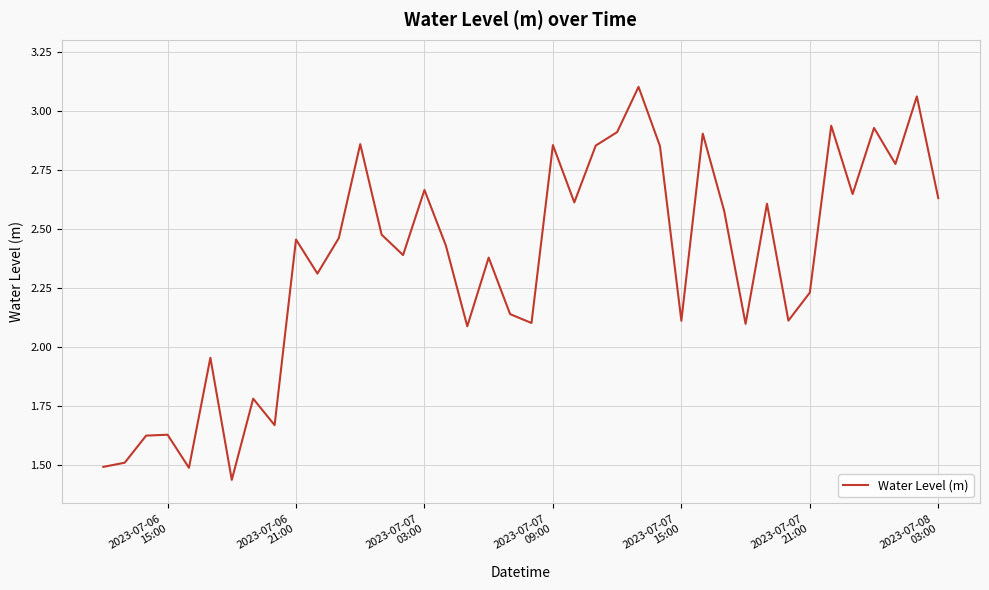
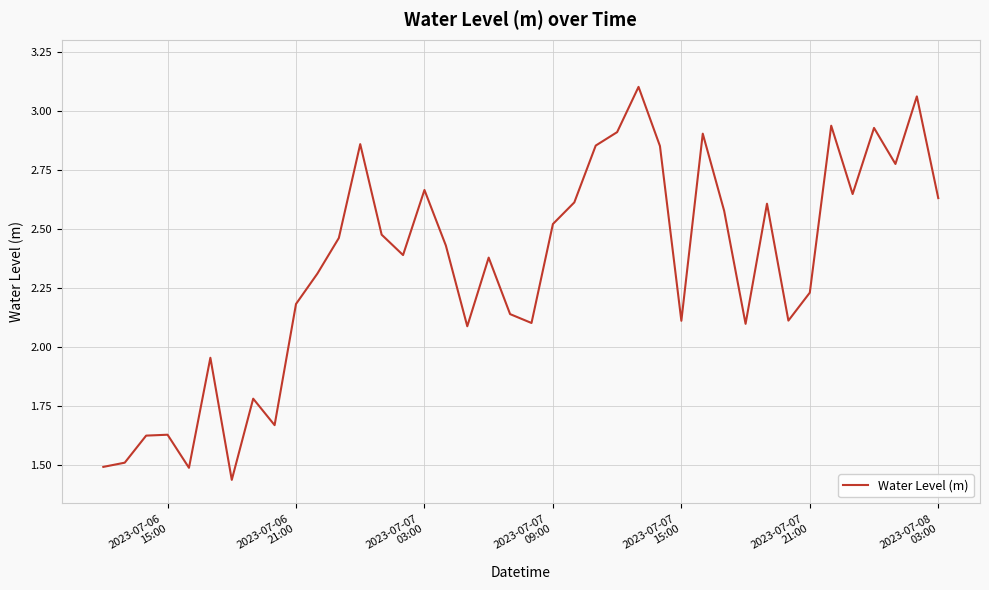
2023-07-06 21:00: 2.45 -> 2.18
2023-07-07 09:00: 2.86 -> 2.52
